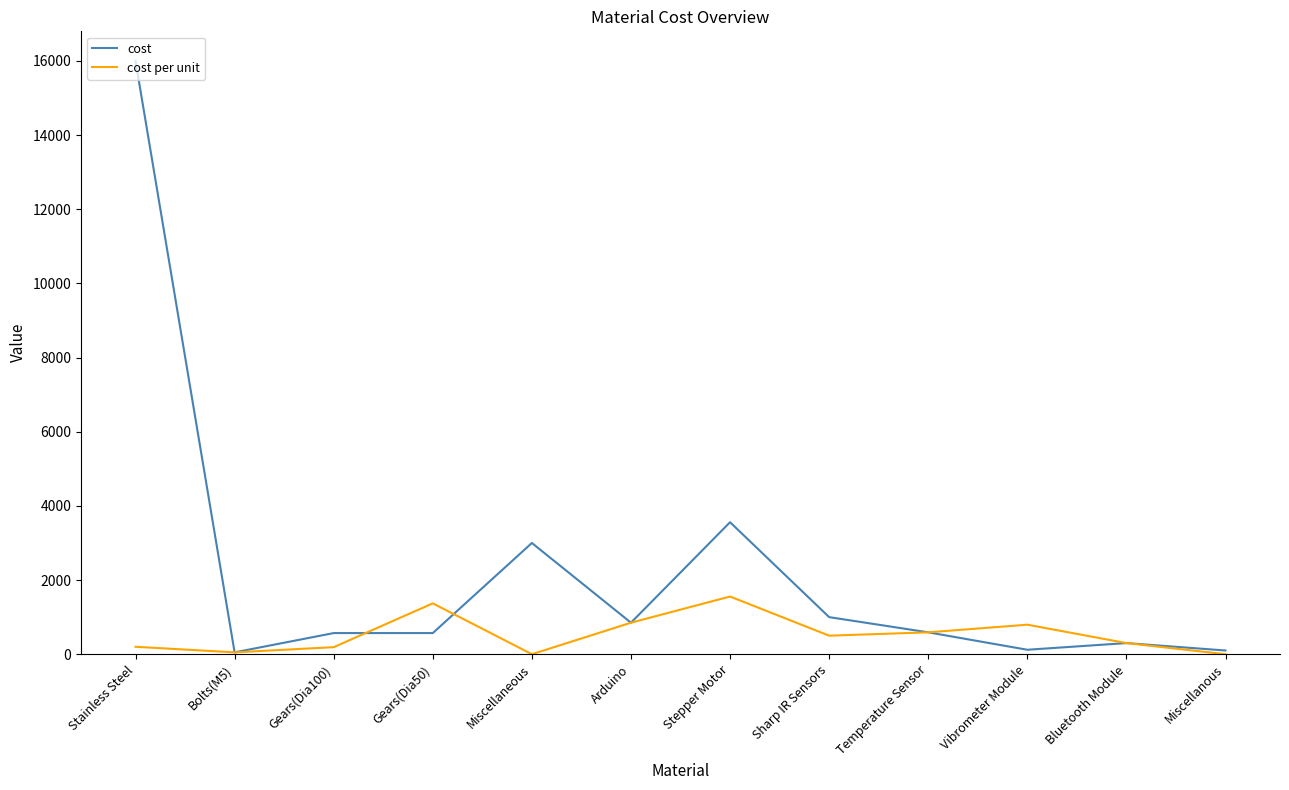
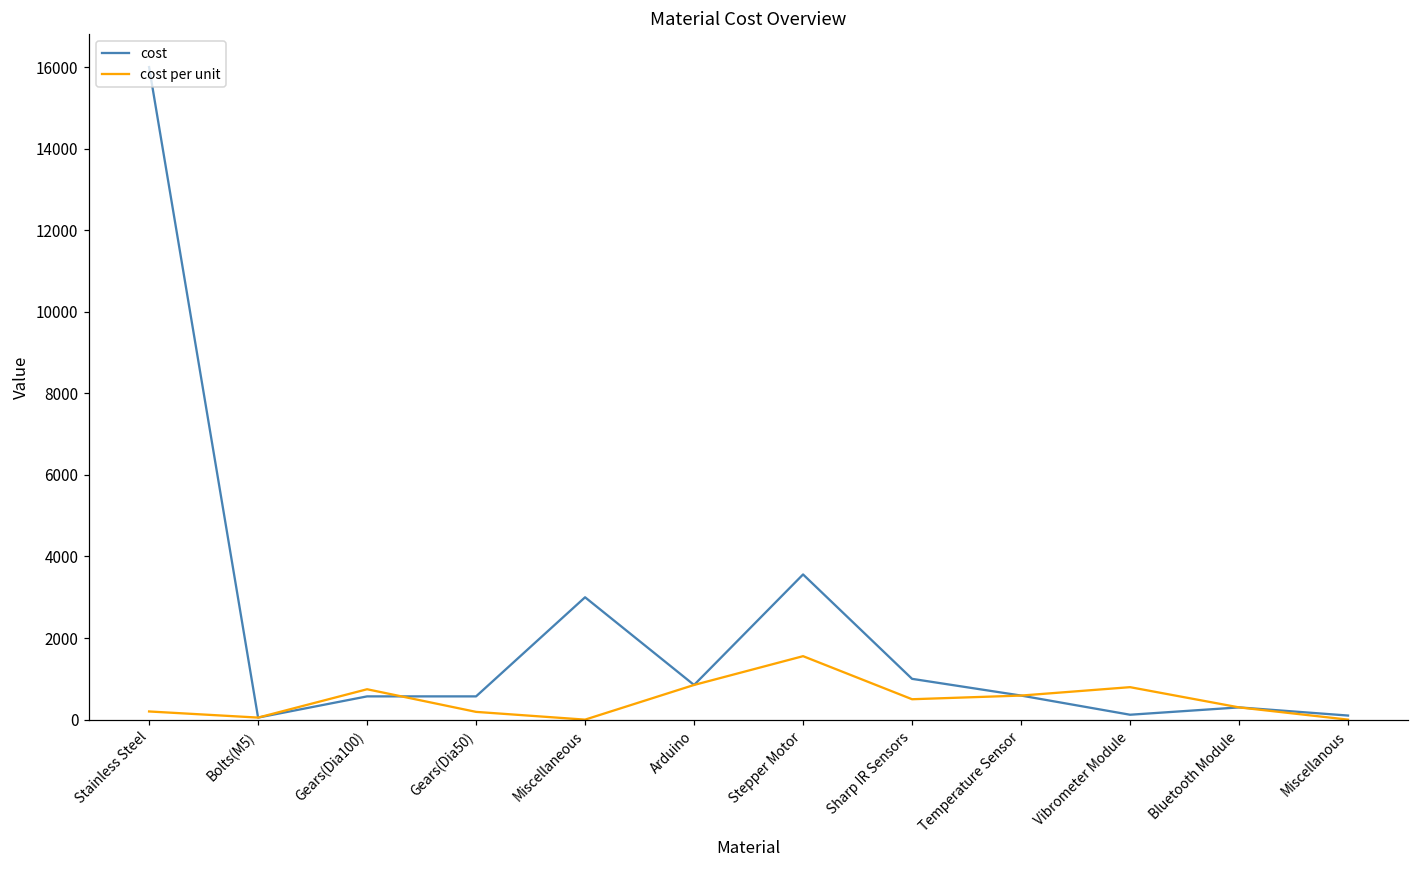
cost per unit, Gears(Dia100): 200 -> 700
cost per unit, Gears(Dia50): 1400 -> 200
